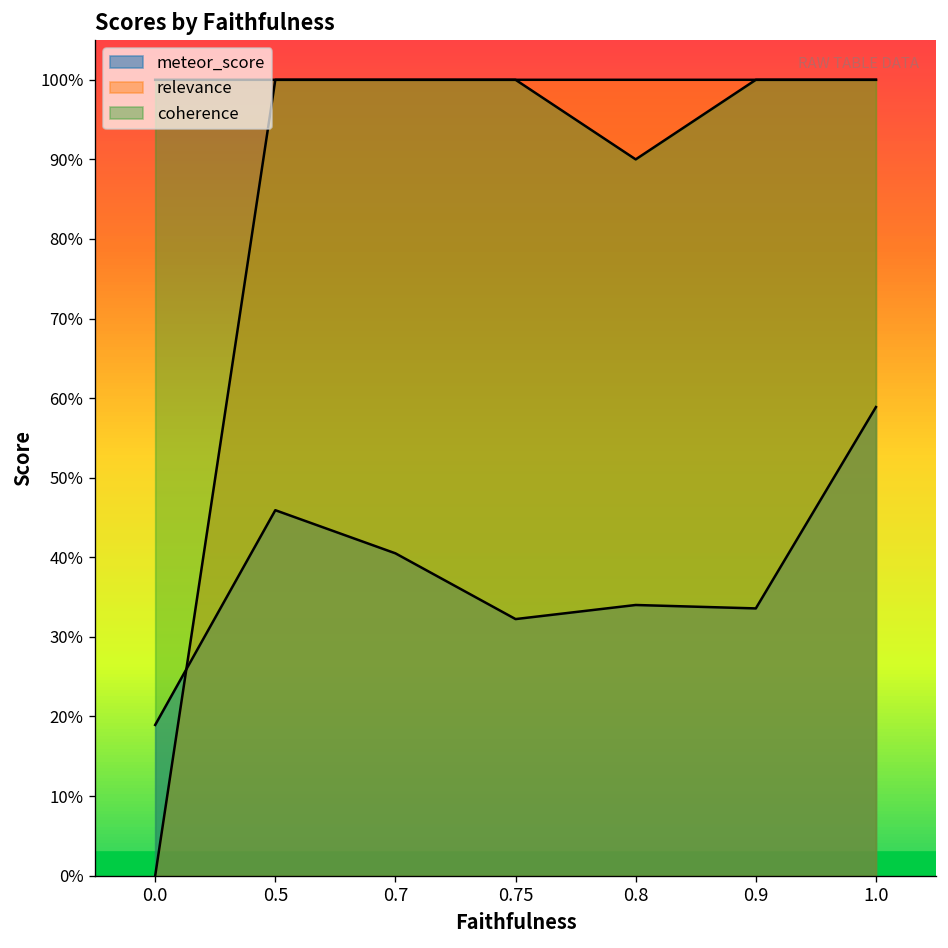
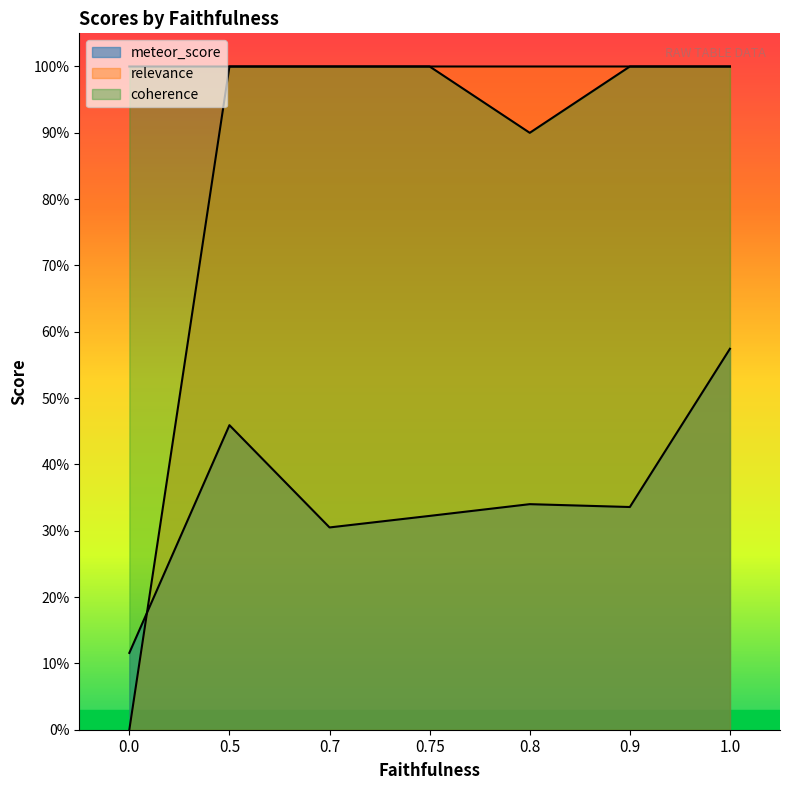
meteor_score, 0.0: 19% -> 12%
meteor_score, 0.7: 41% -> 31%
meteor_score, 1.0: 59% -> 57%
